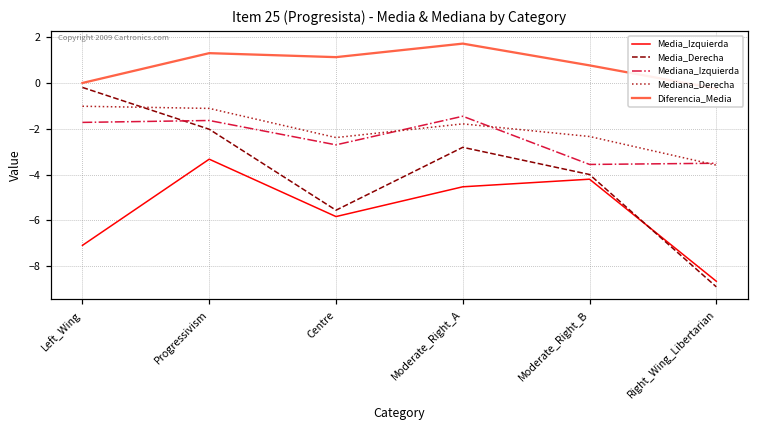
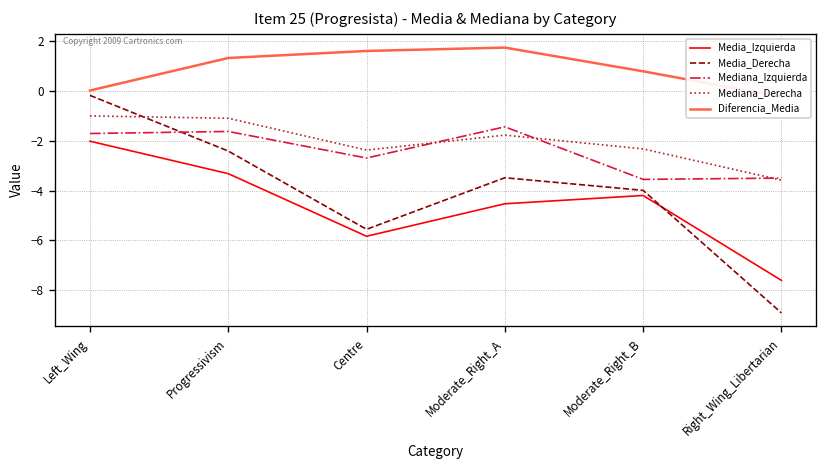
Media_Izquierda, Left_Wing: -7.1 -> -2.0
Media_Derecha, Progressivism: -2.0 -> -2.4
Diferencia_Media, Centre: 1.1 -> 1.6
Media_Derecha, Moderate_Right_A: -2.8 -> -3.5
Media_Izquierda, Right_Wing_Libertarian: -8.7 -> -7.6
